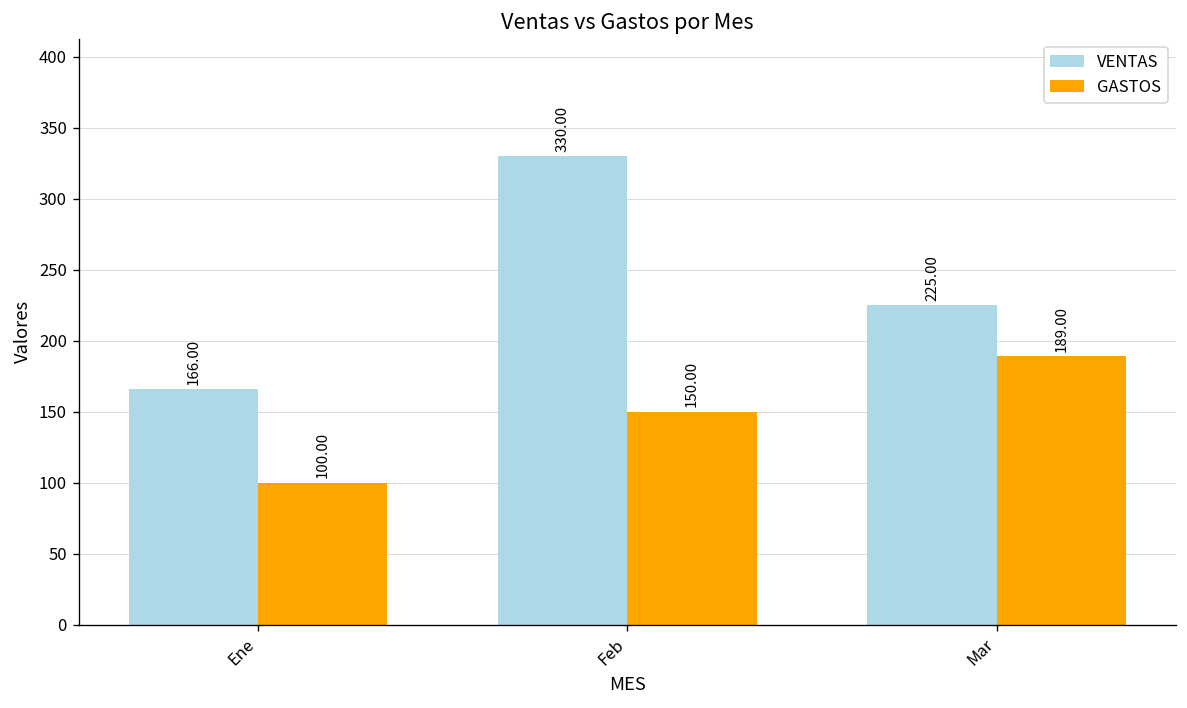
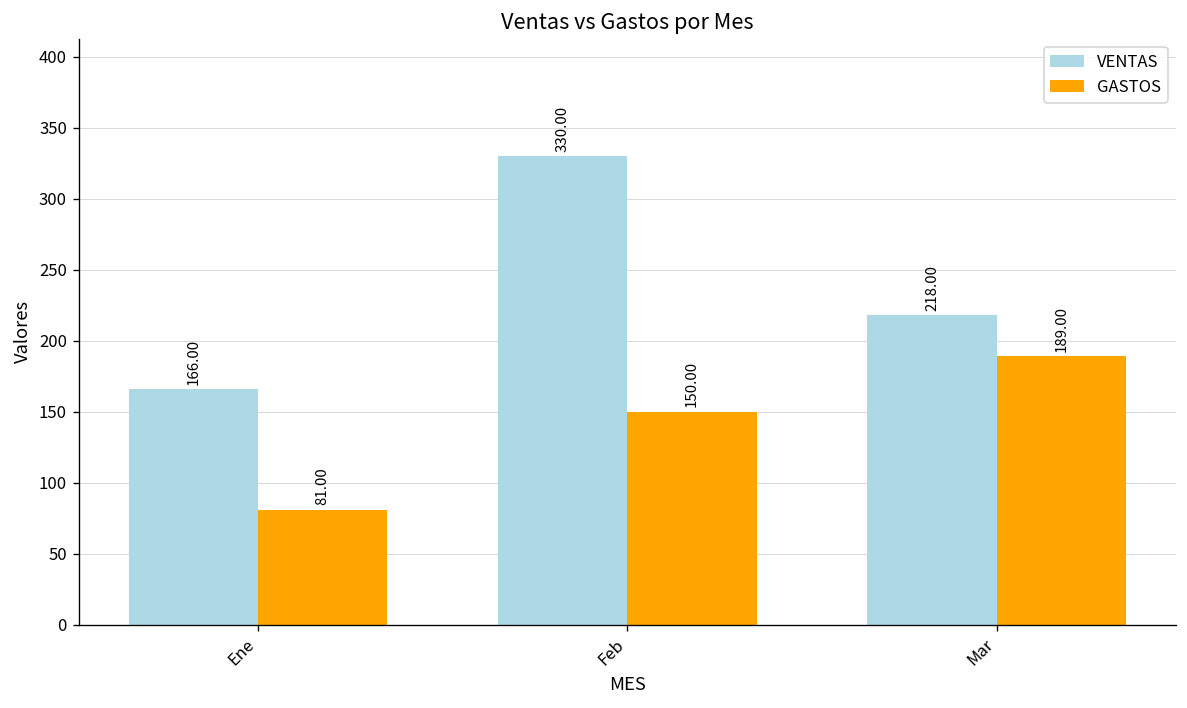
GASTOS, Ene: 100.00 -> 81.00
VENTAS, Mar: 225.00 -> 218.00
